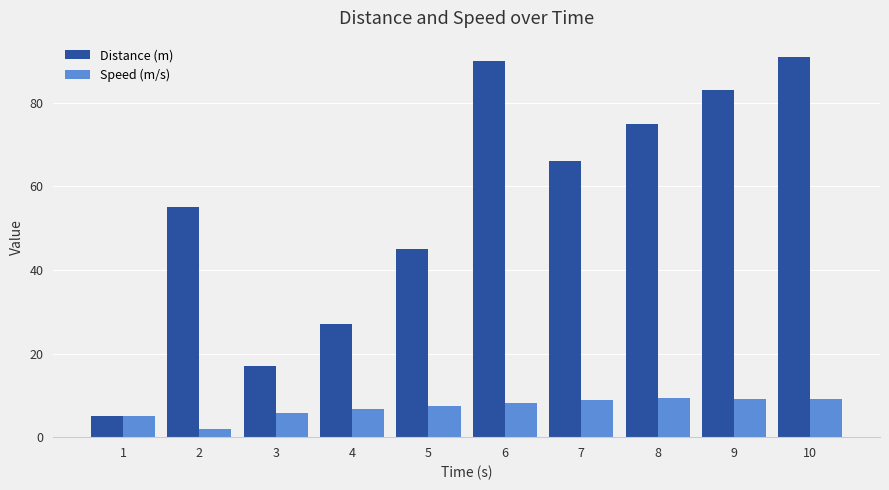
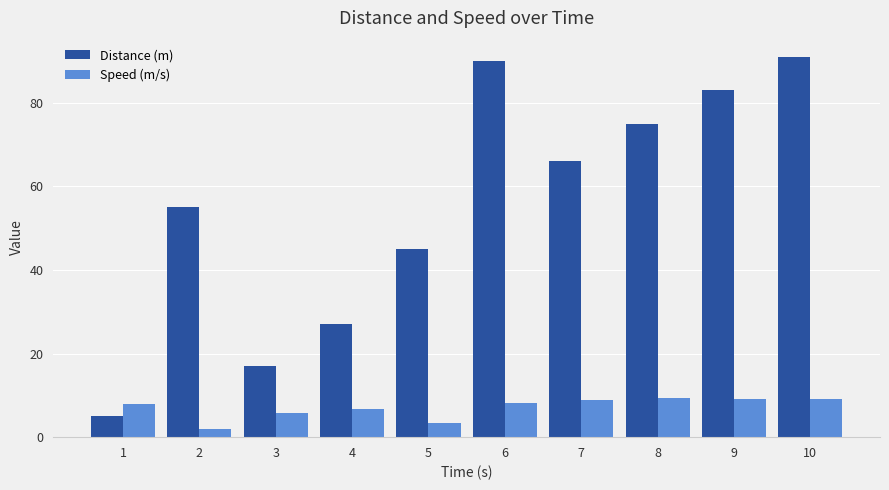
Speed (m/s), 1: 5 -> 8
Speed (m/s), 5: 7 -> 4
